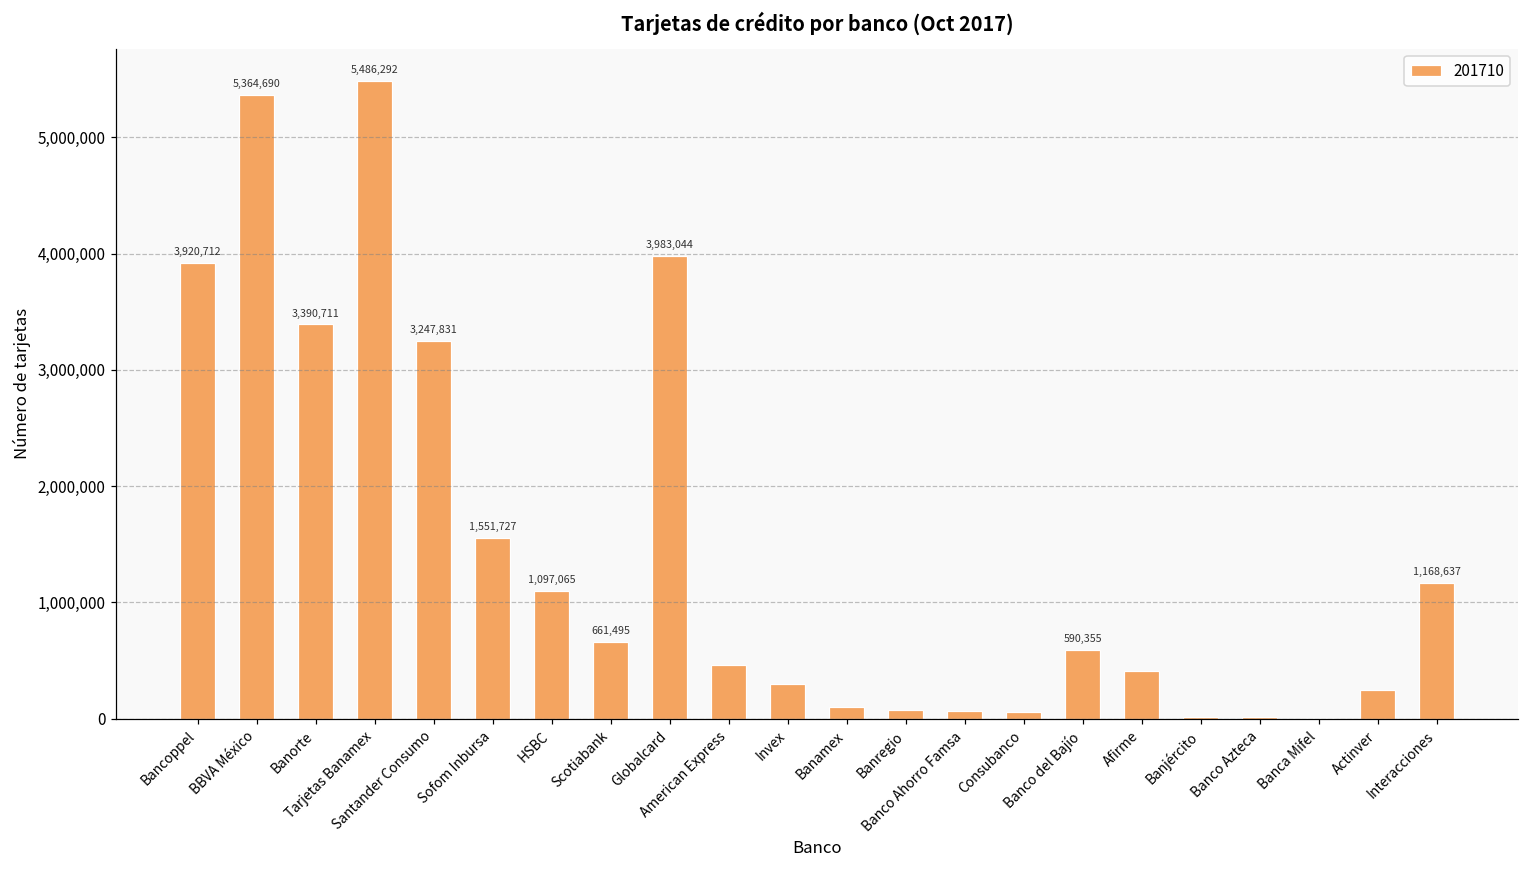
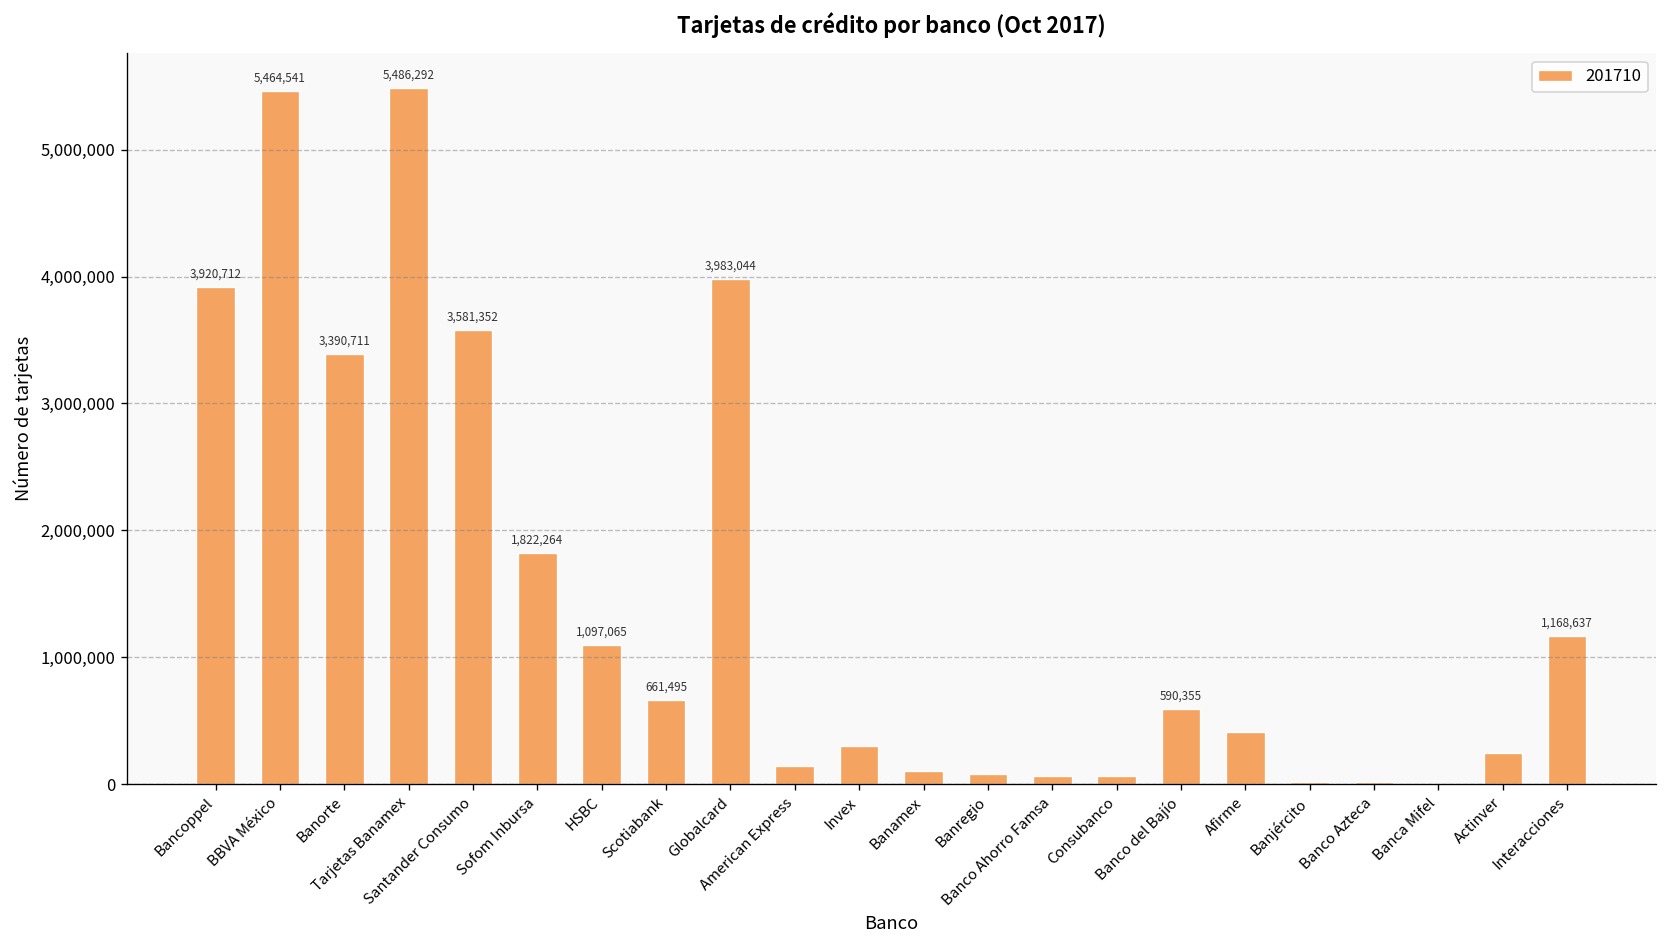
BBVA México: 5,364,690 -> 5,464,541
Santander Consumo: 3,247,831 -> 3,581,352
Sofom Inbursa: 1,551,727 -> 1,822,264
American Express: 460,000 -> 140,000
